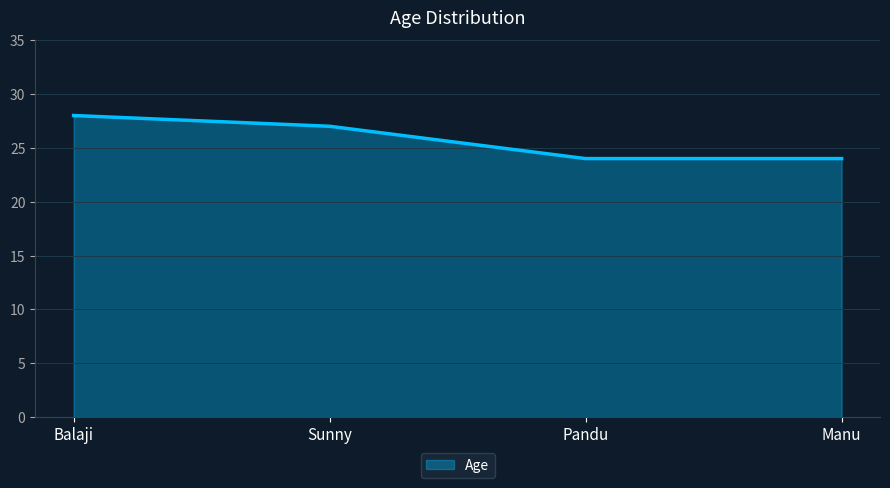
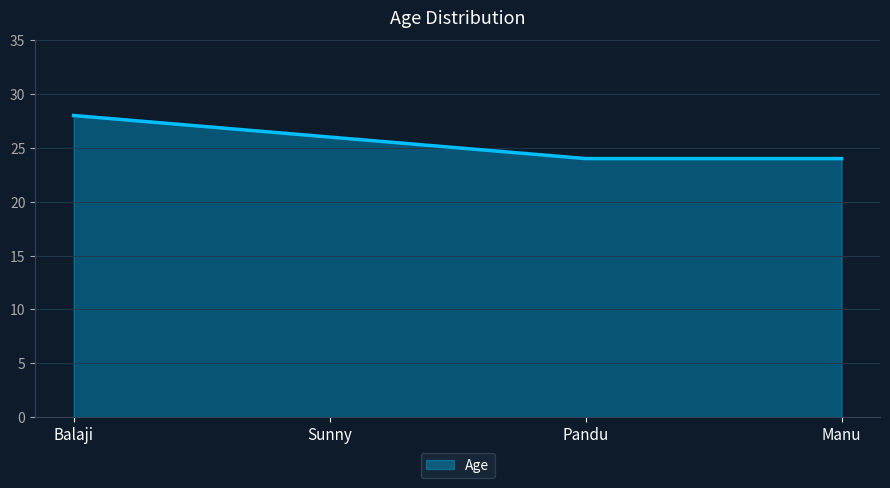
Sunny: 27 -> 26
